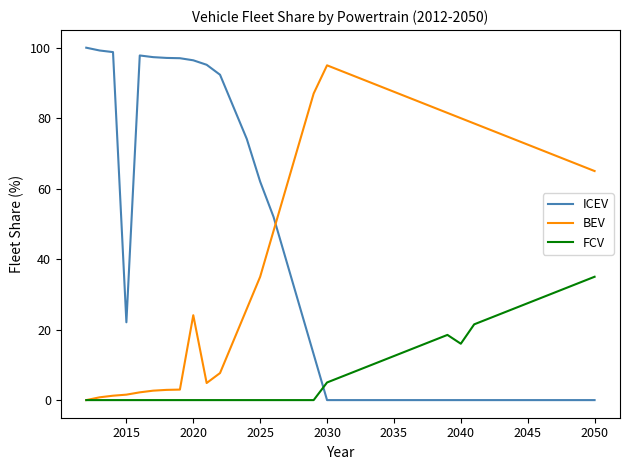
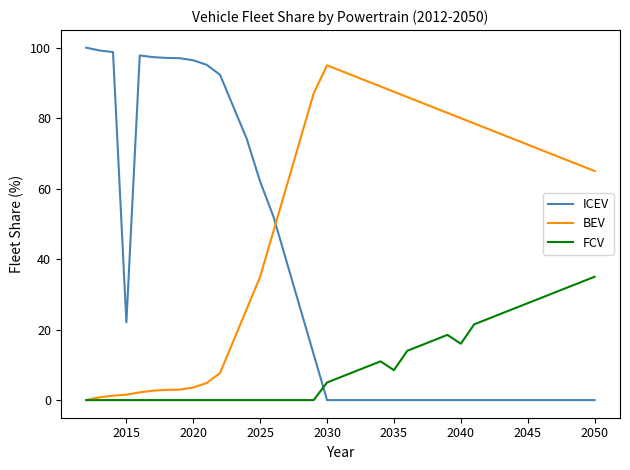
BEV, 2020: 24 -> 4
FCV, 2035: 13 -> 9
